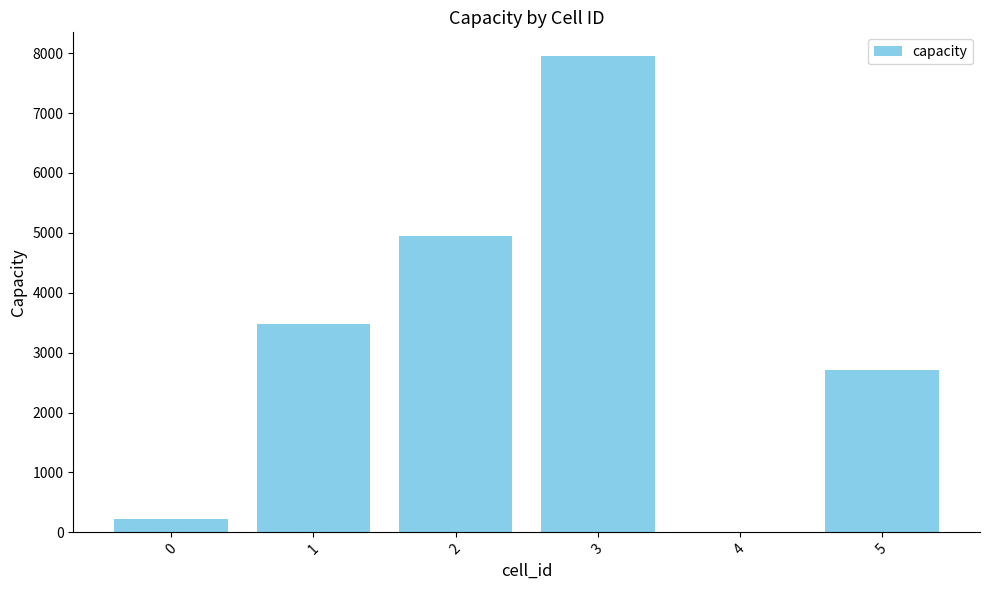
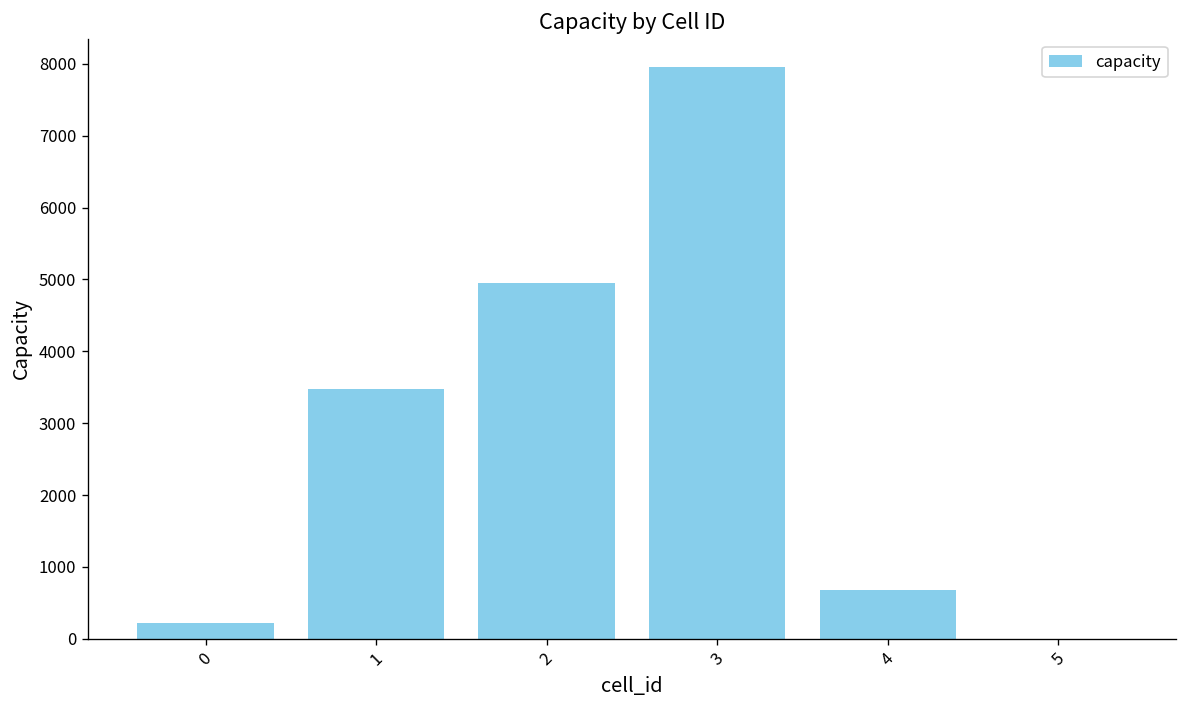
4: 0 -> 700
5: 2700 -> 0
